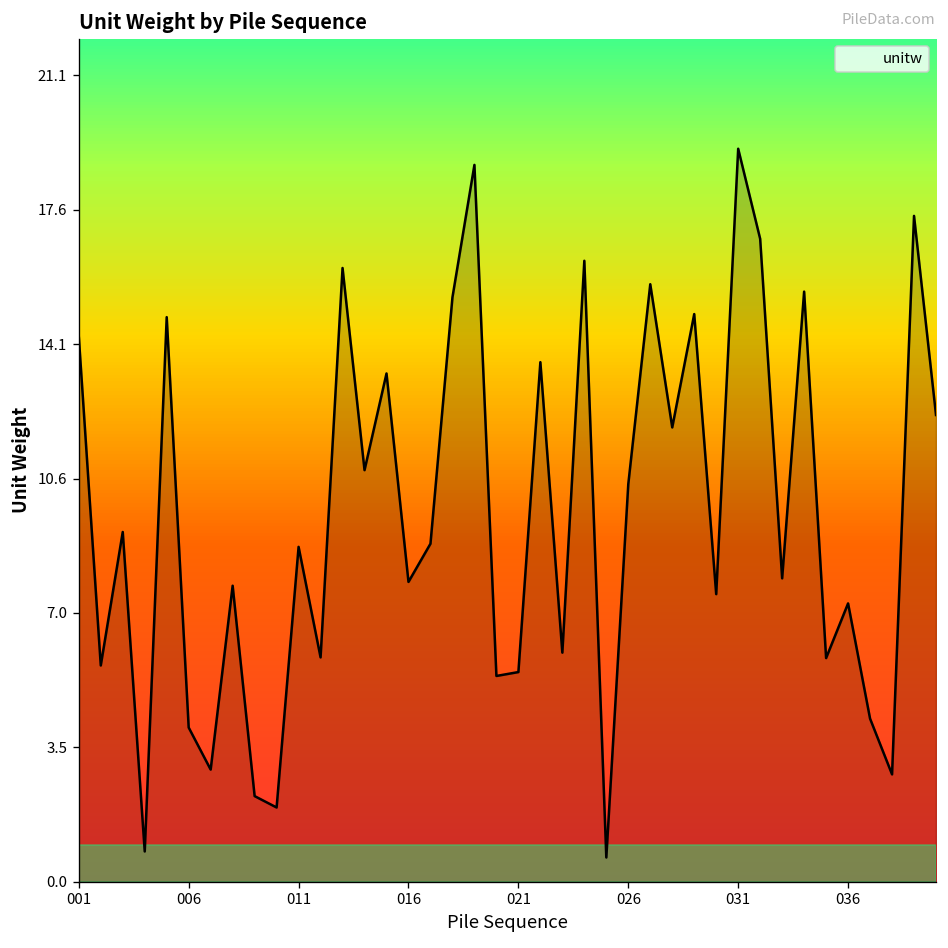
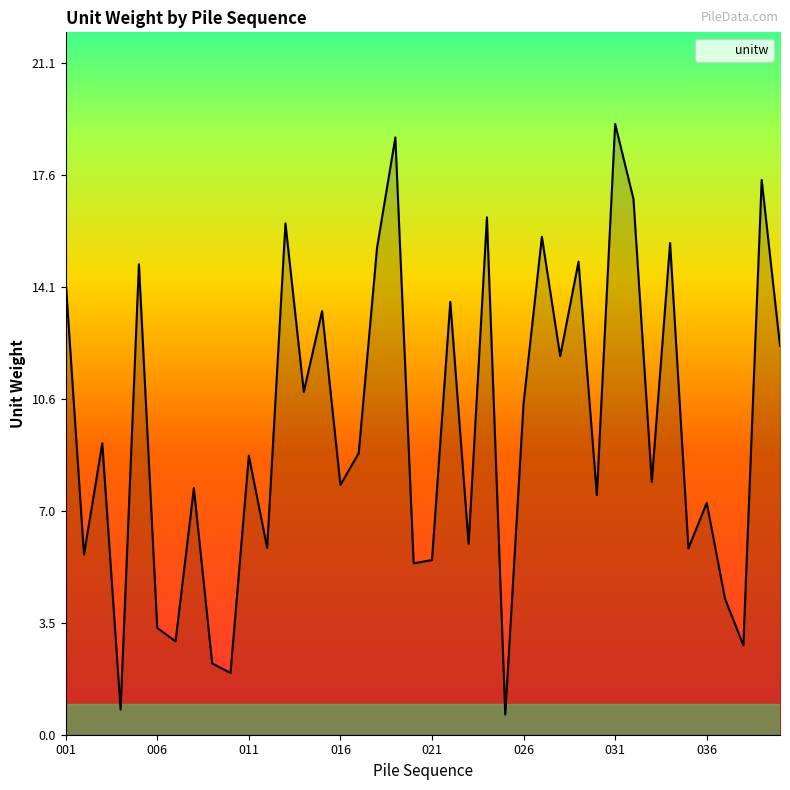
006: 4.0 -> 3.4
